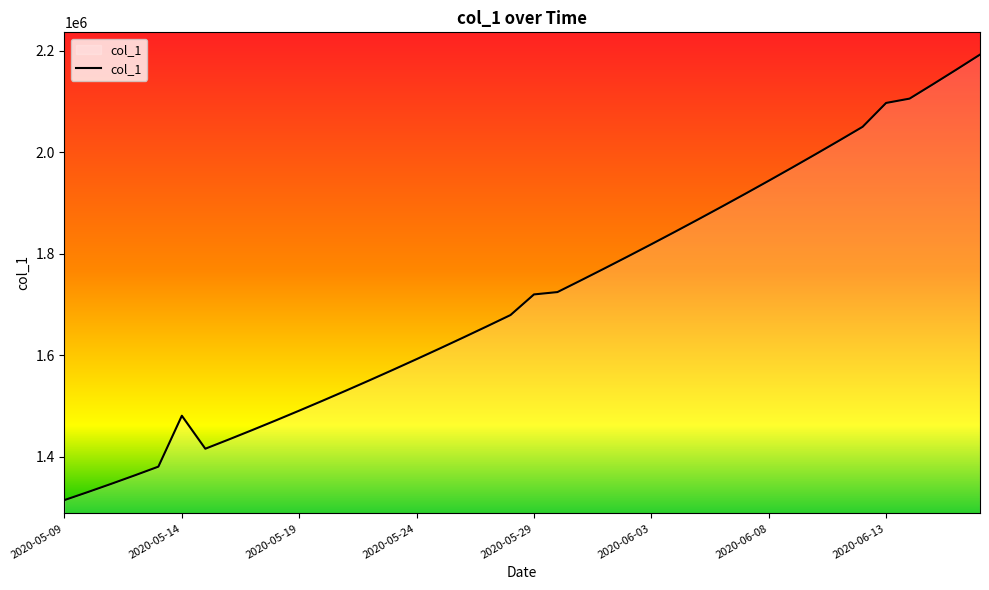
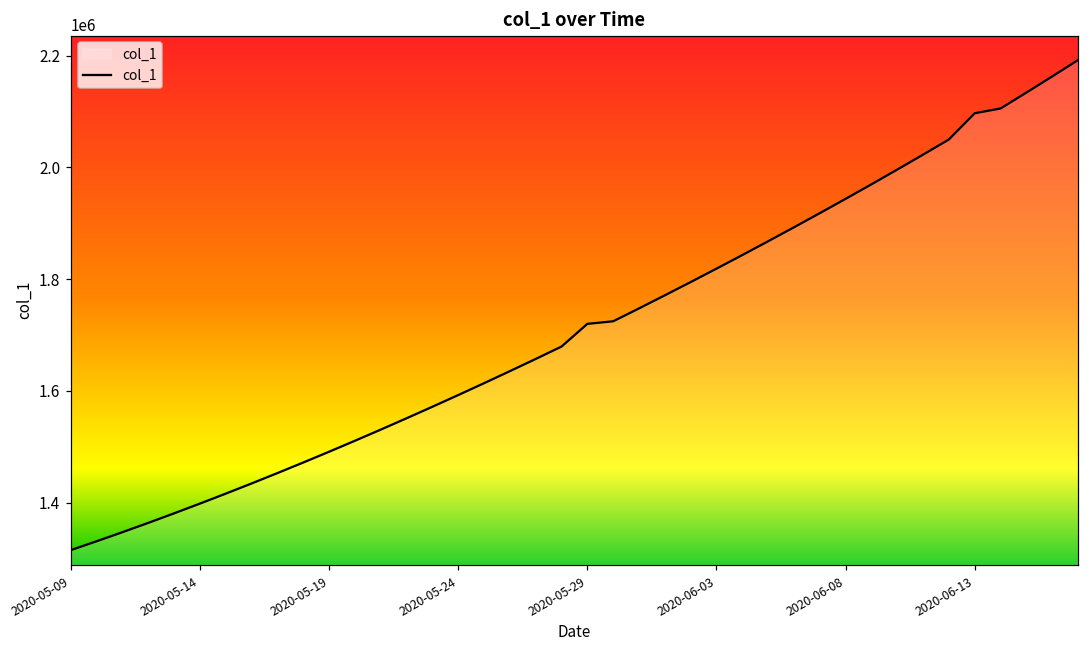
2020-05-14: 1480000 -> 1400000
